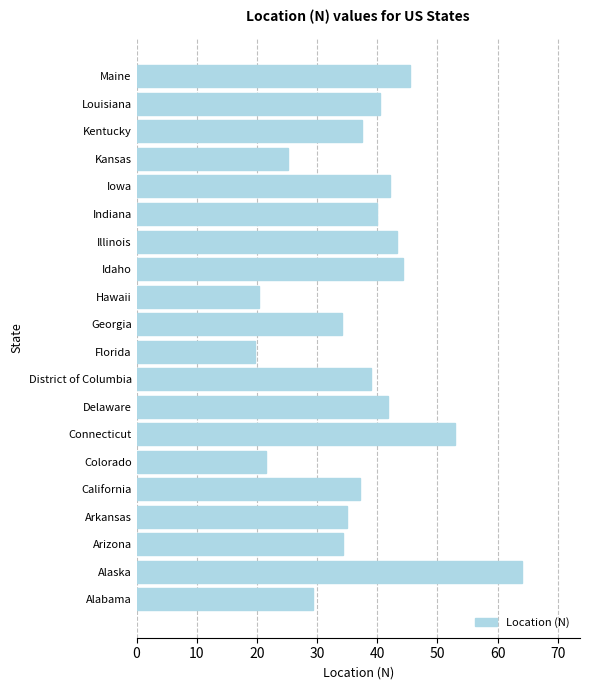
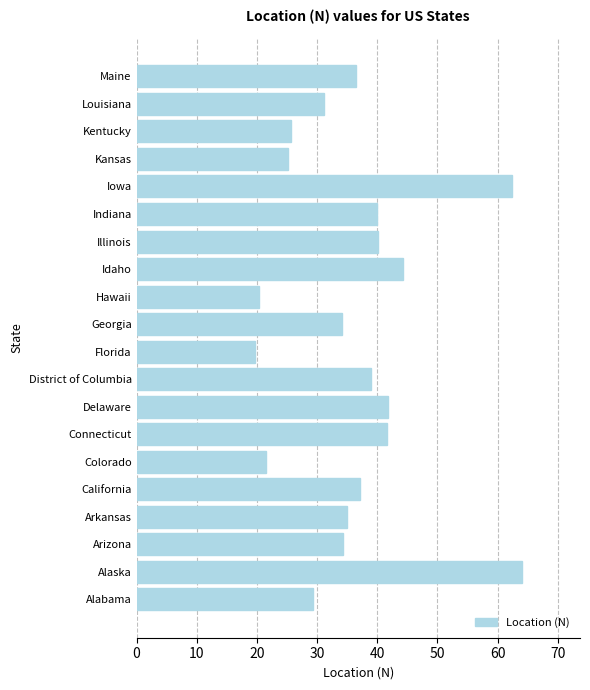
Maine: 45 -> 36
Louisiana: 41 -> 31
Kentucky: 38 -> 26
Iowa: 42 -> 62
Illinois: 43 -> 40
Connecticut: 53 -> 42
